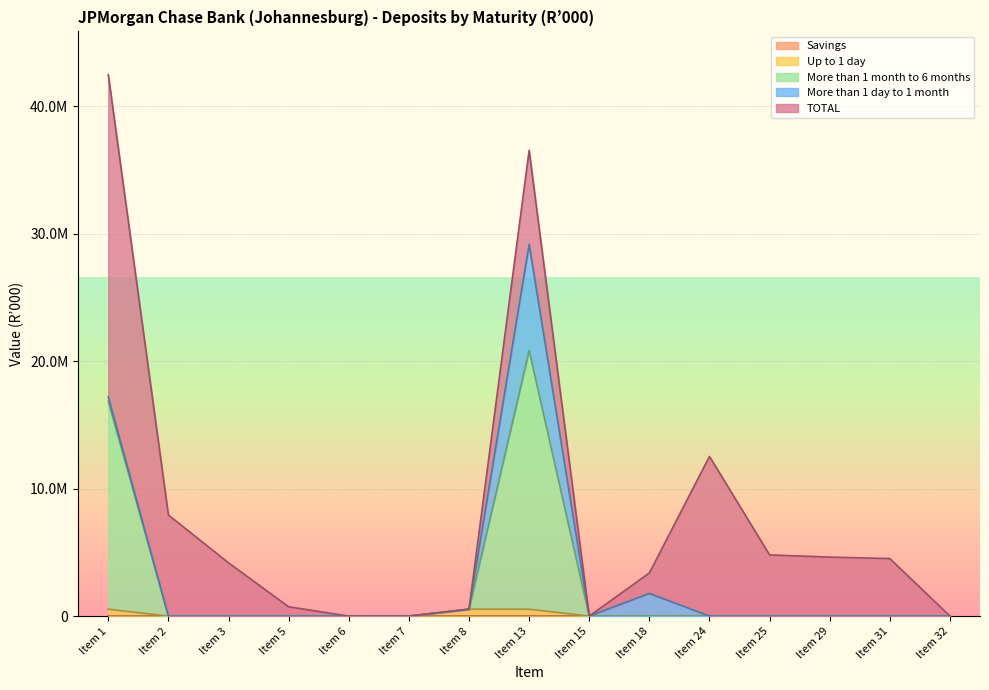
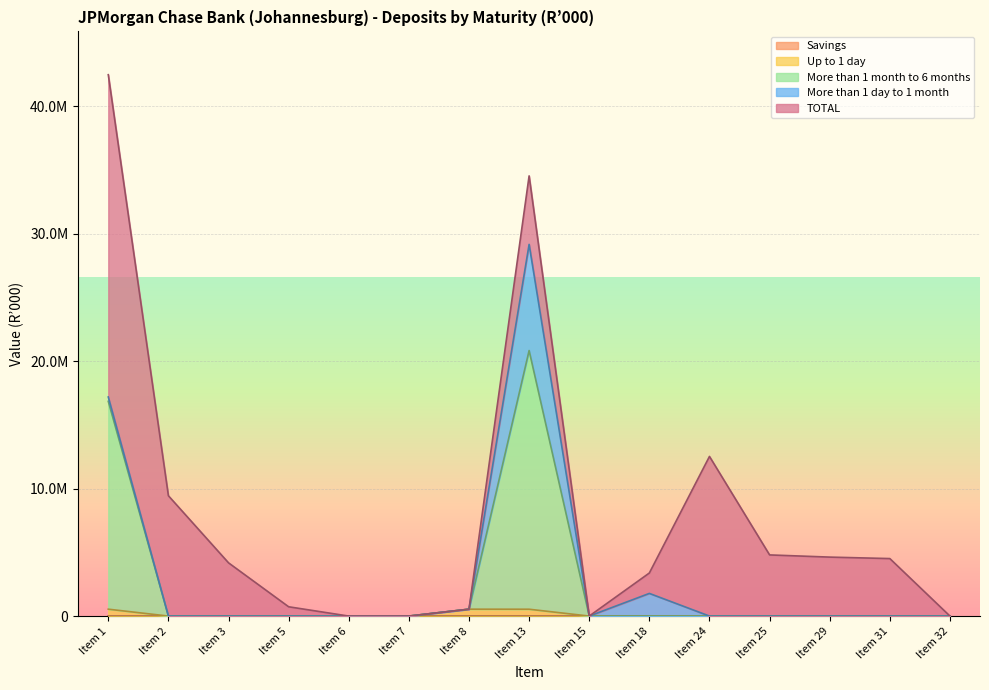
TOTAL, Item 2: 7900000 -> 9400000
TOTAL, Item 13: 7400000 -> 5400000
